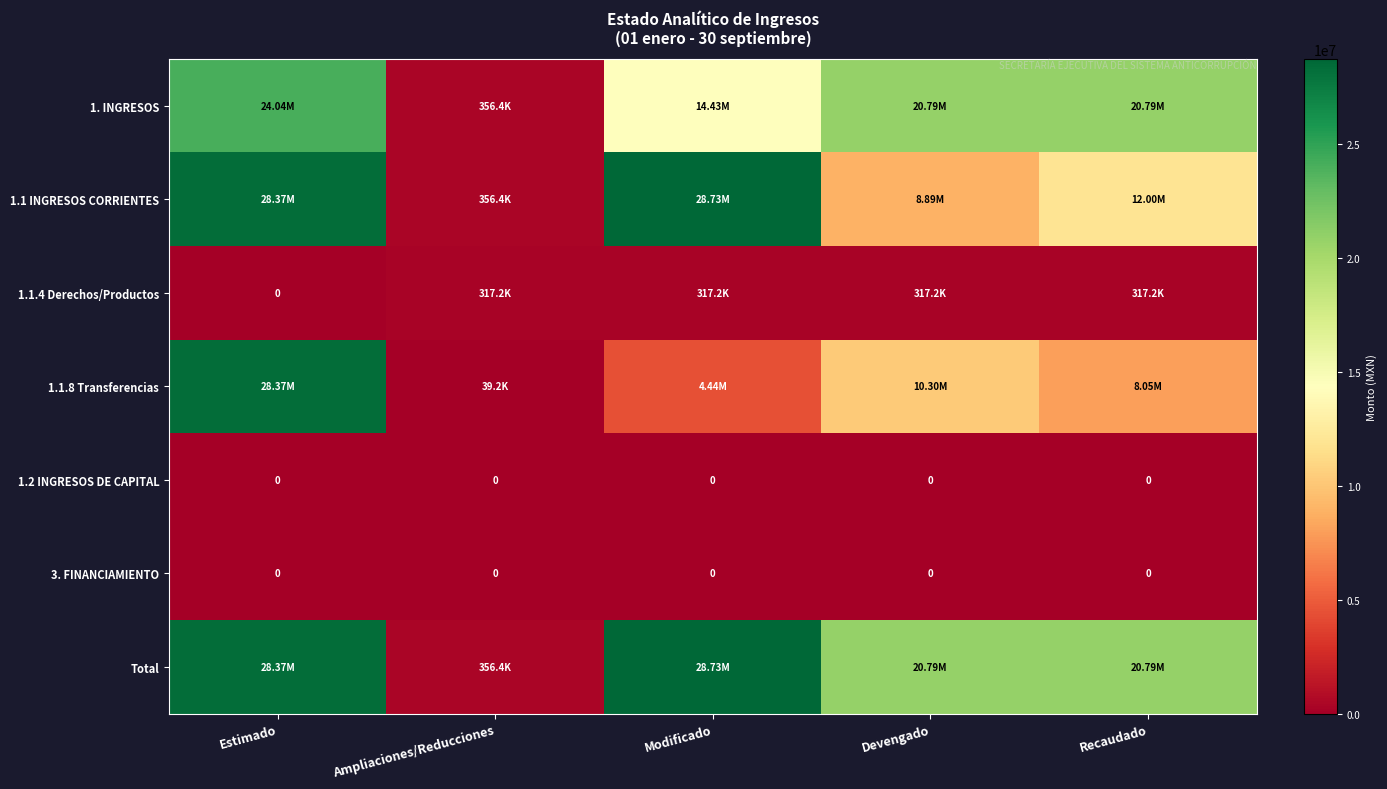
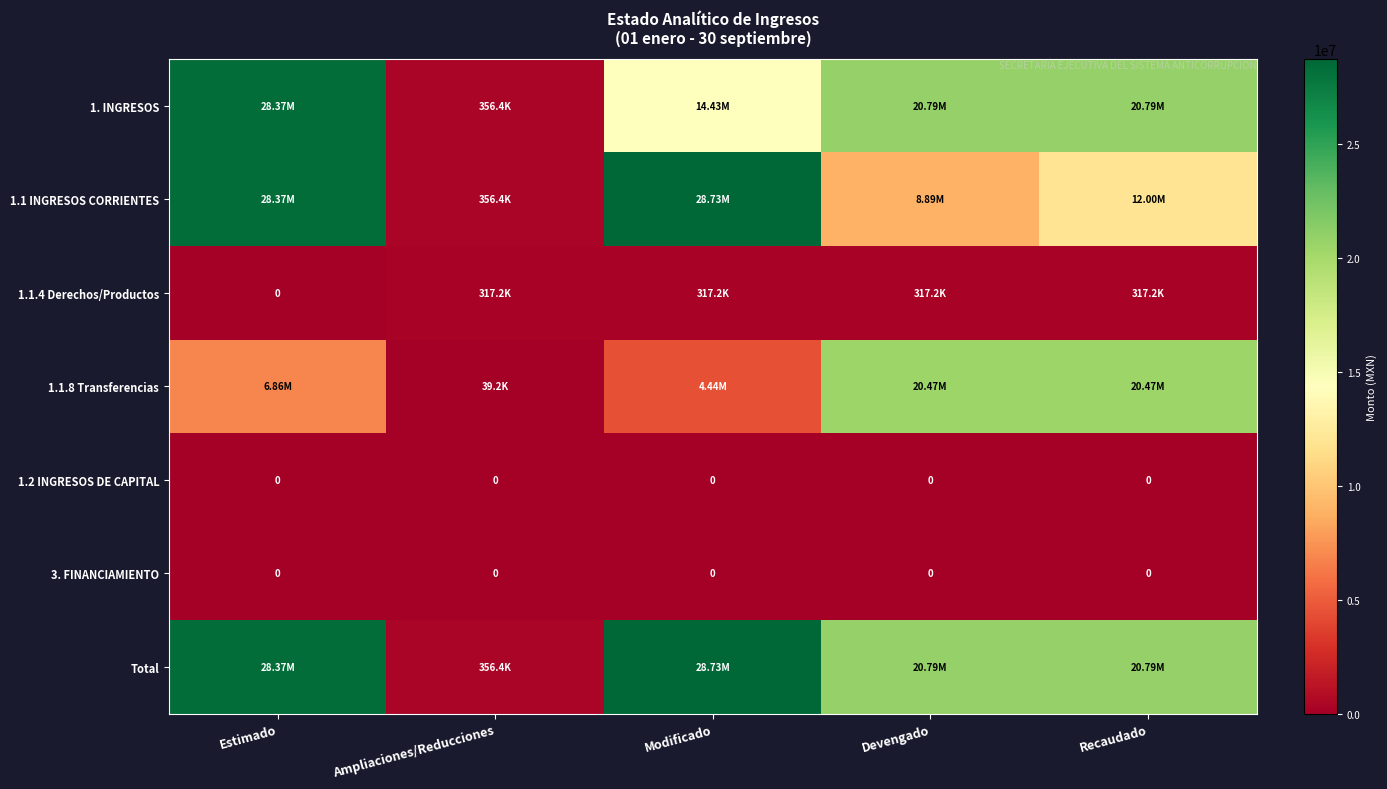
1. INGRESOS, Estimado: 24.04M -> 28.37M
1.1.8 Transferencias, Estimado: 28.37M -> 6.86M
1.1.8 Transferencias, Devengado: 10.30M -> 20.47M
1.1.8 Transferencias, Recaudado: 8.05M -> 20.47M
